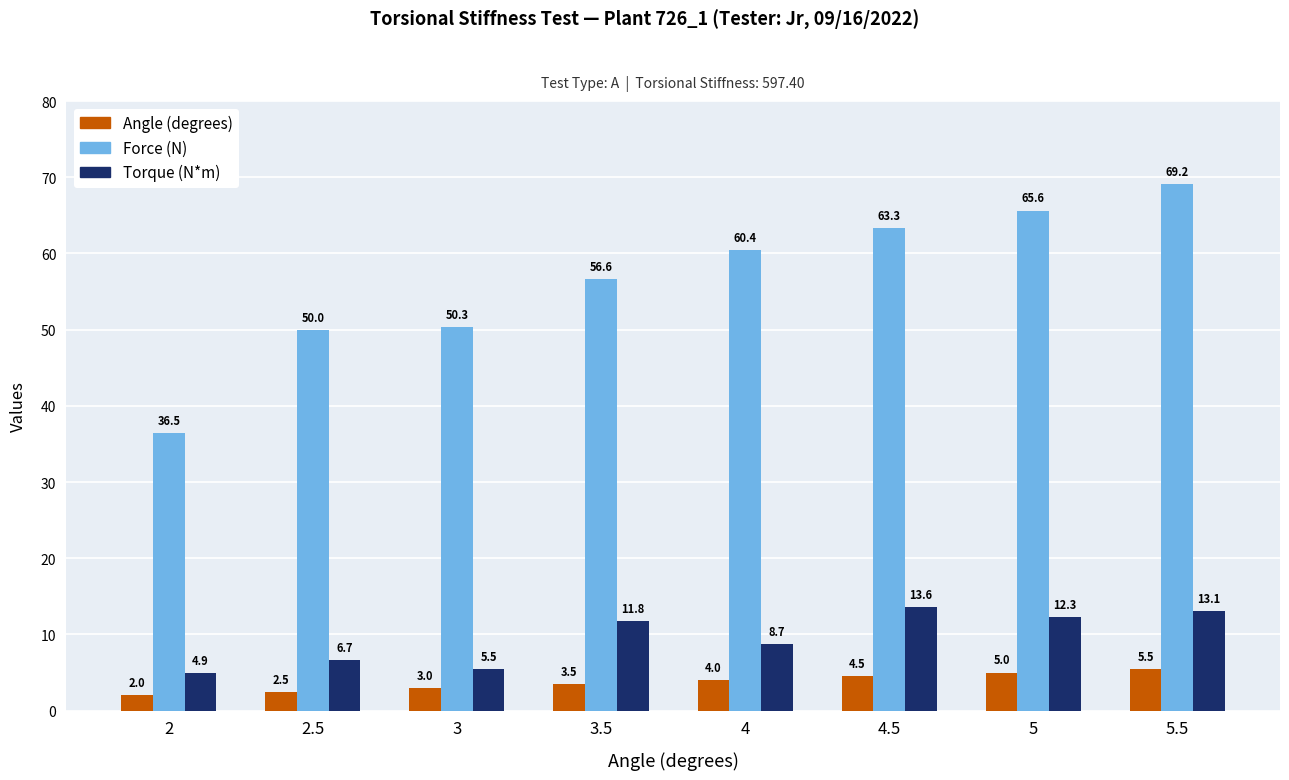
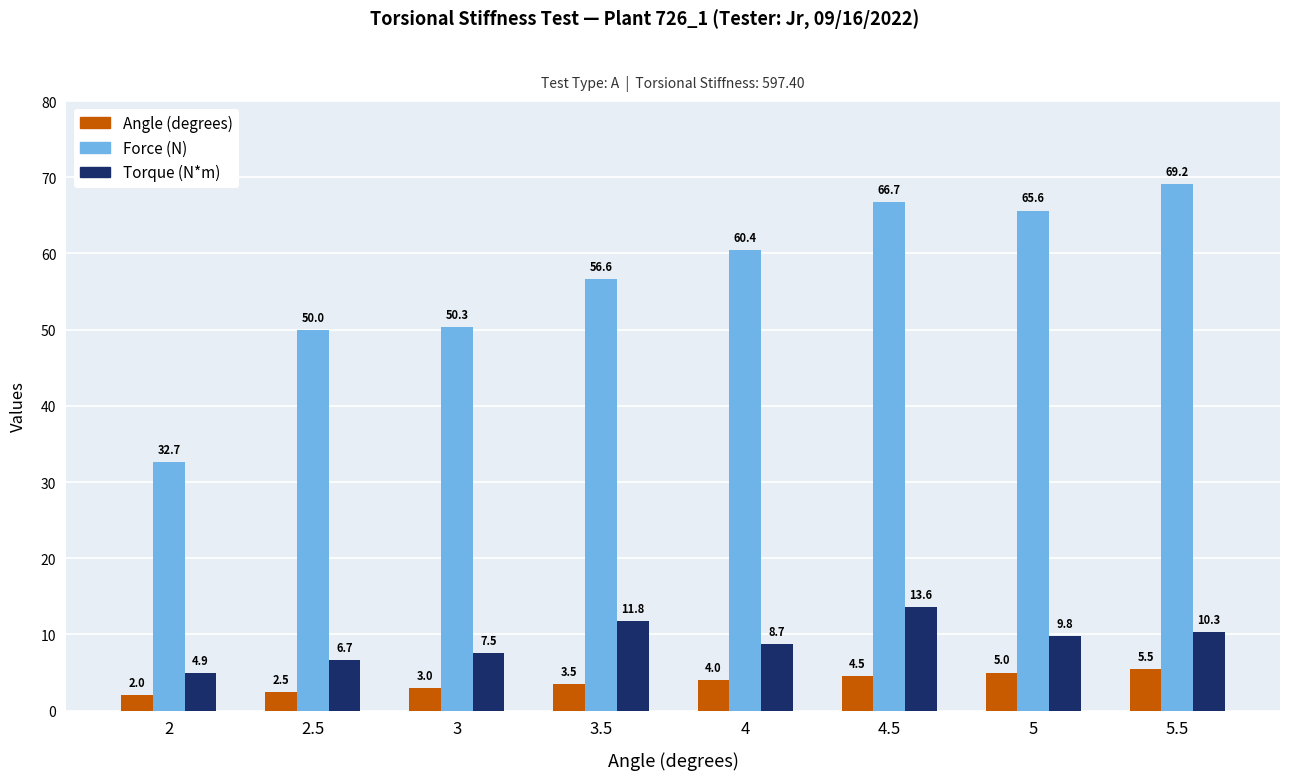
Force (N), 2: 36.5 -> 32.7
Torque (N*m), 3: 5.5 -> 7.5
Force (N), 4.5: 63.3 -> 66.7
Torque (N*m), 5: 12.3 -> 9.8
Torque (N*m), 5.5: 13.1 -> 10.3
